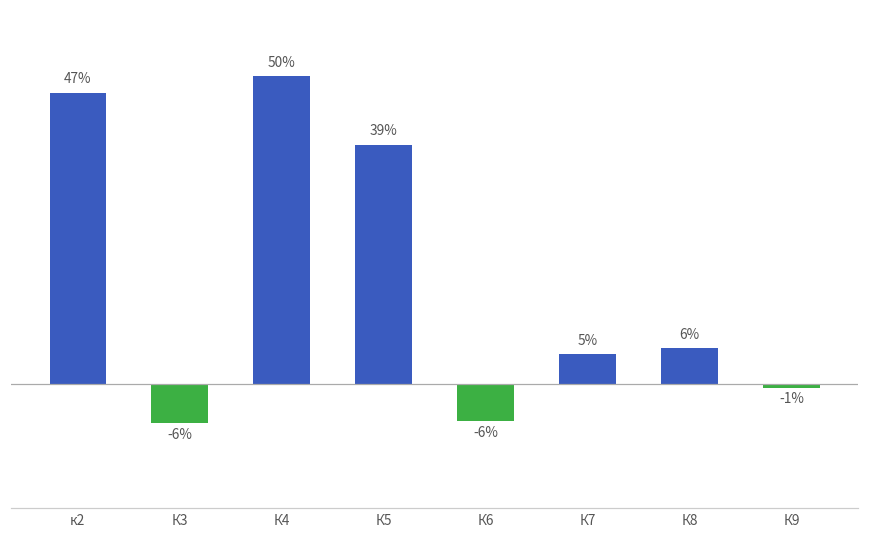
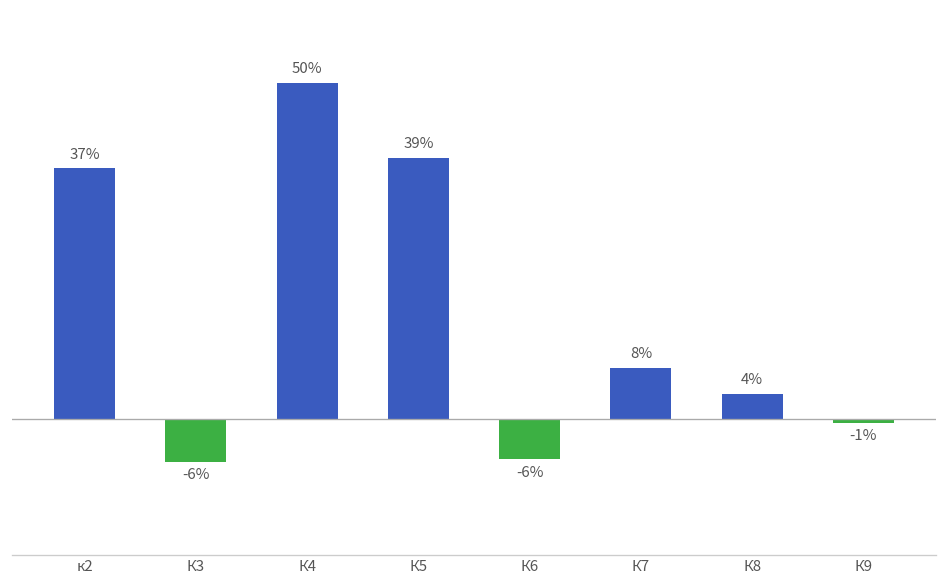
к2: 47% -> 37%
К7: 5% -> 8%
К8: 6% -> 4%
